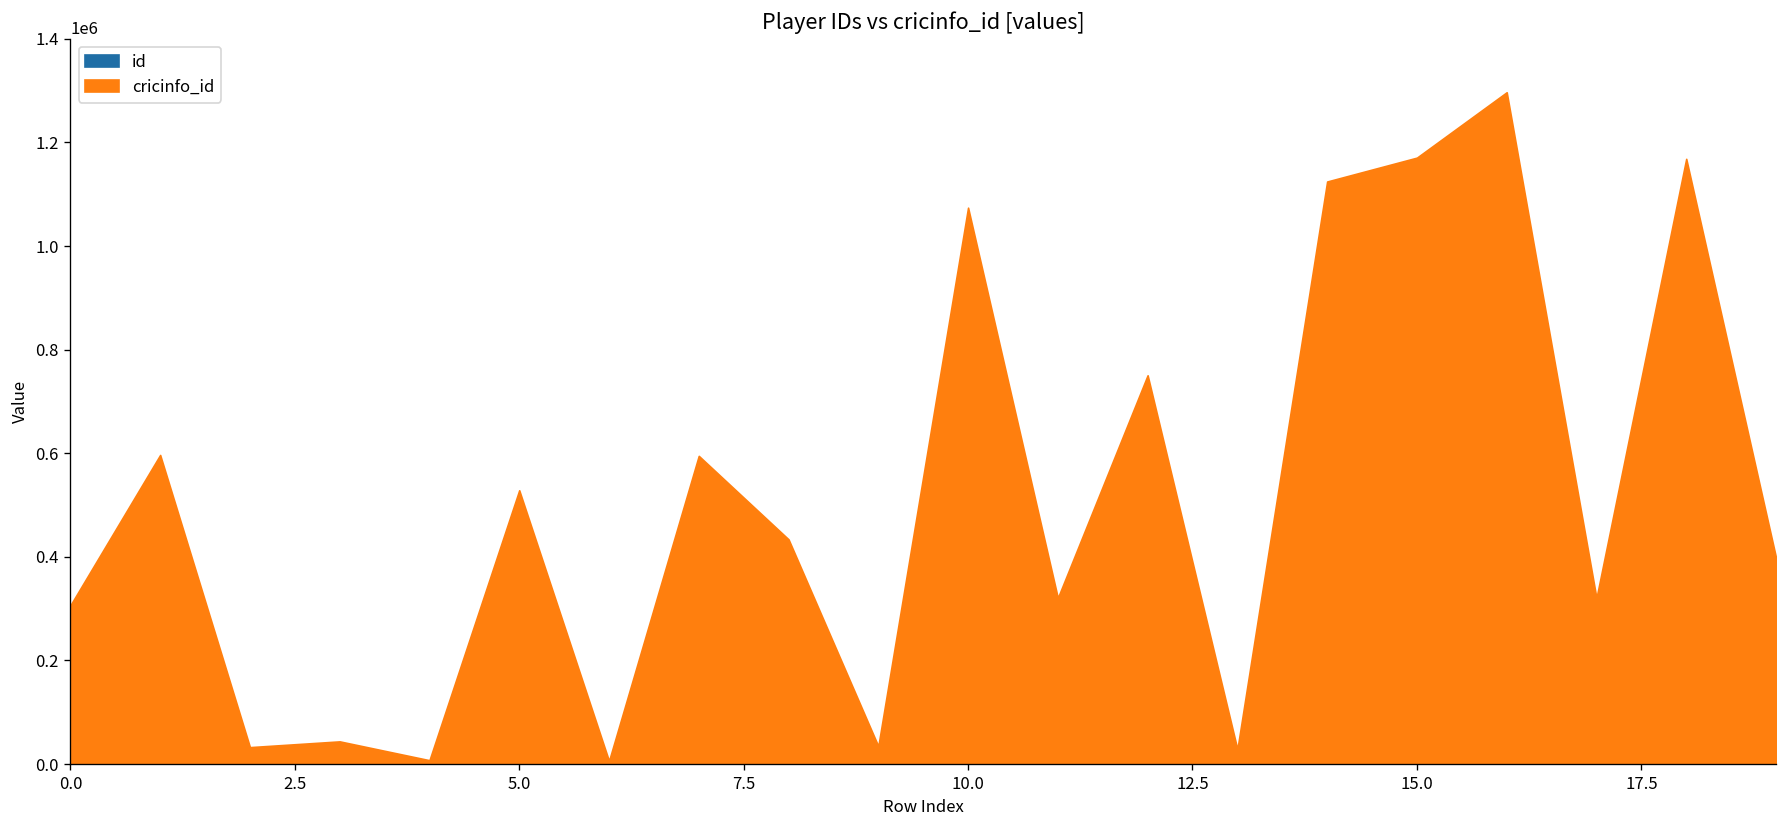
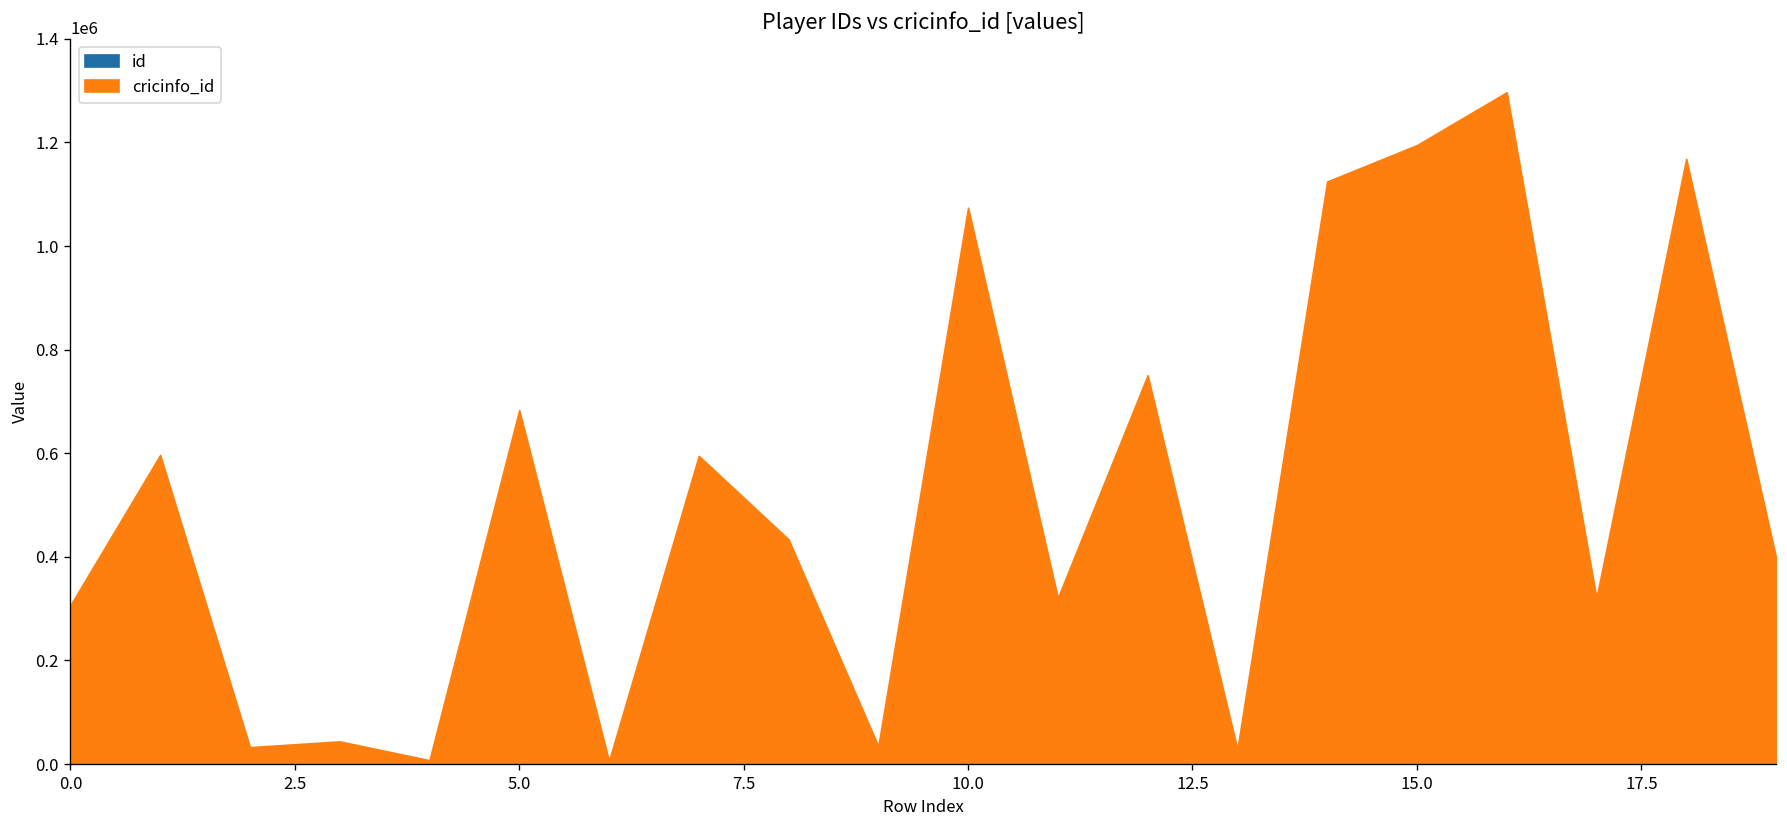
cricinfo_id, 5.0: 530000 -> 680000
cricinfo_id, 15.0: 1170000 -> 1190000
